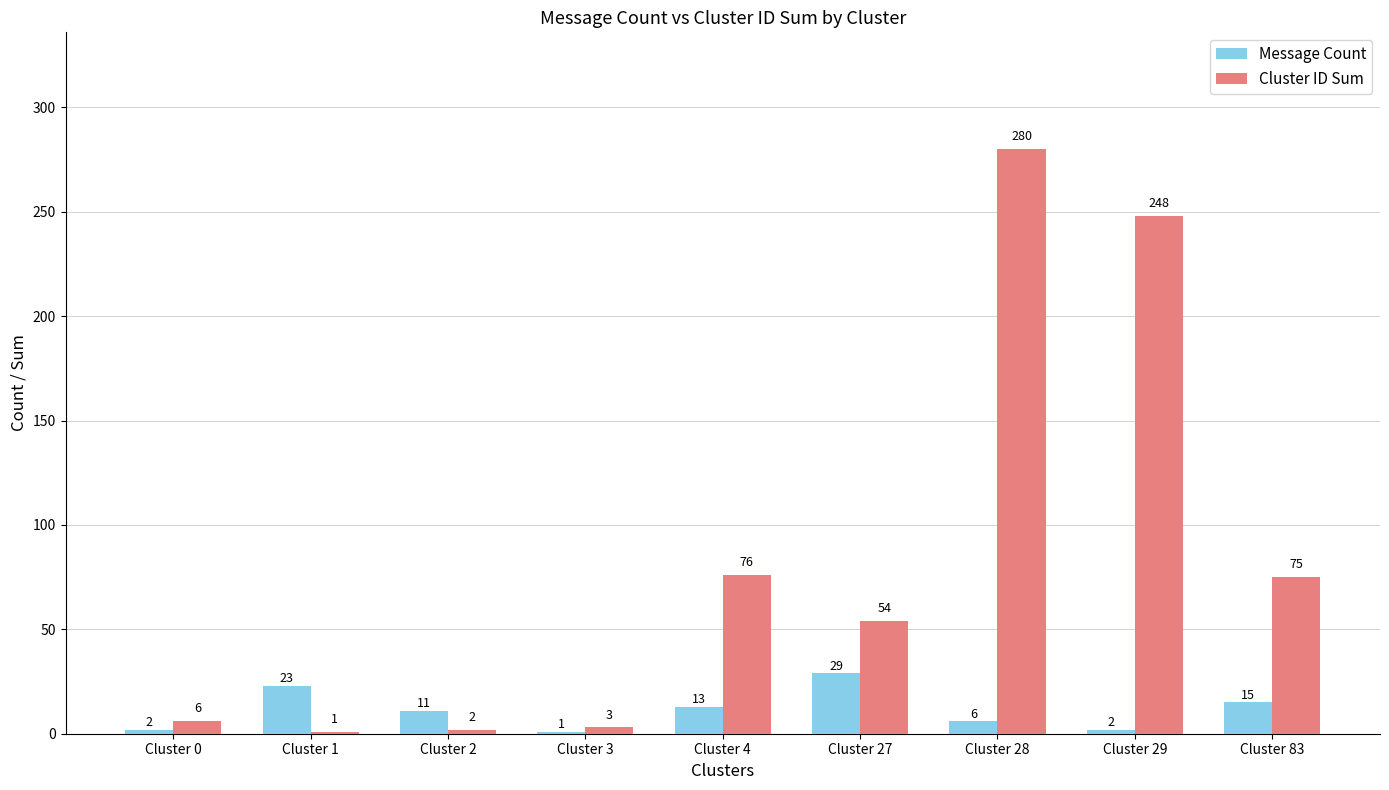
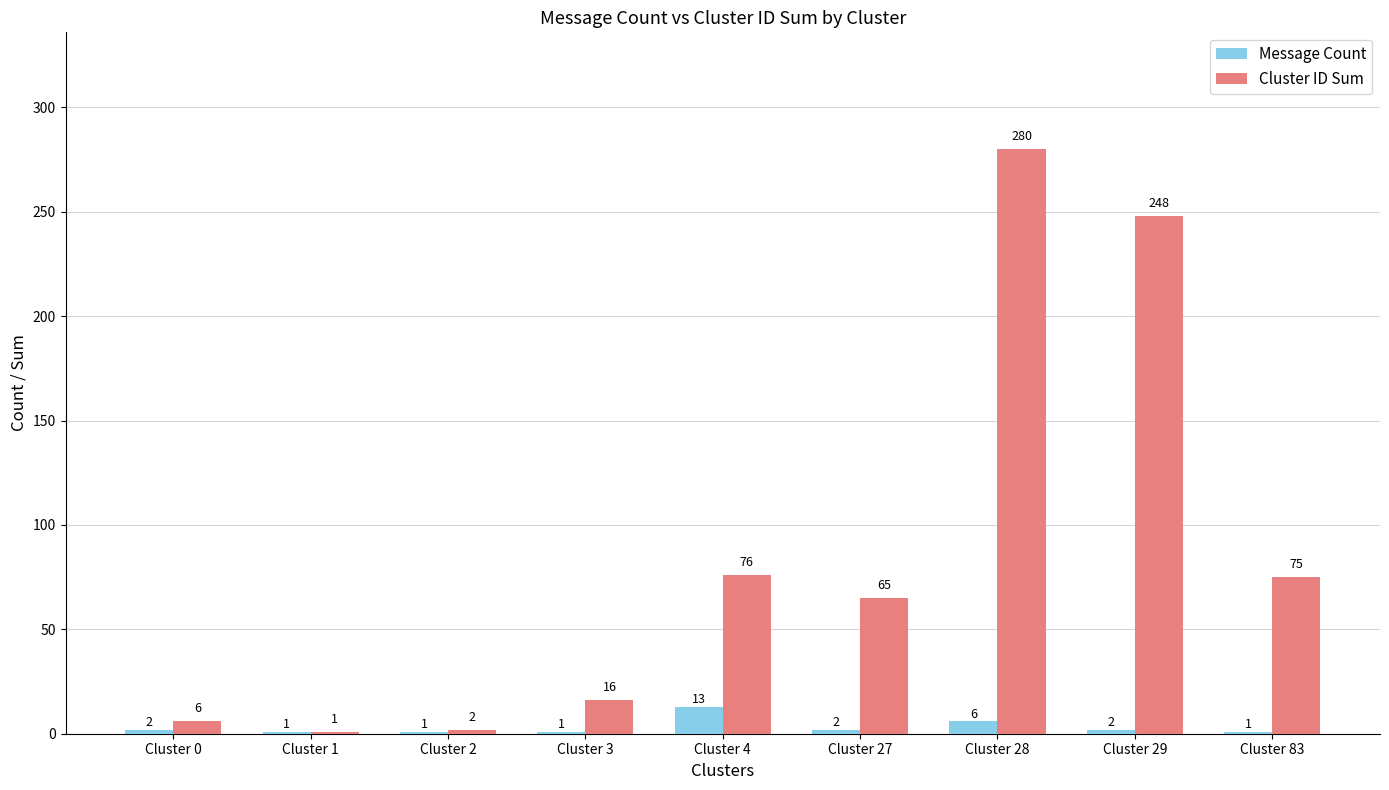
Message Count, Cluster 1: 23 -> 1
Message Count, Cluster 2: 11 -> 1
Cluster ID Sum, Cluster 3: 3 -> 16
Message Count, Cluster 27: 29 -> 2
Cluster ID Sum, Cluster 27: 54 -> 65
Message Count, Cluster 83: 15 -> 1
